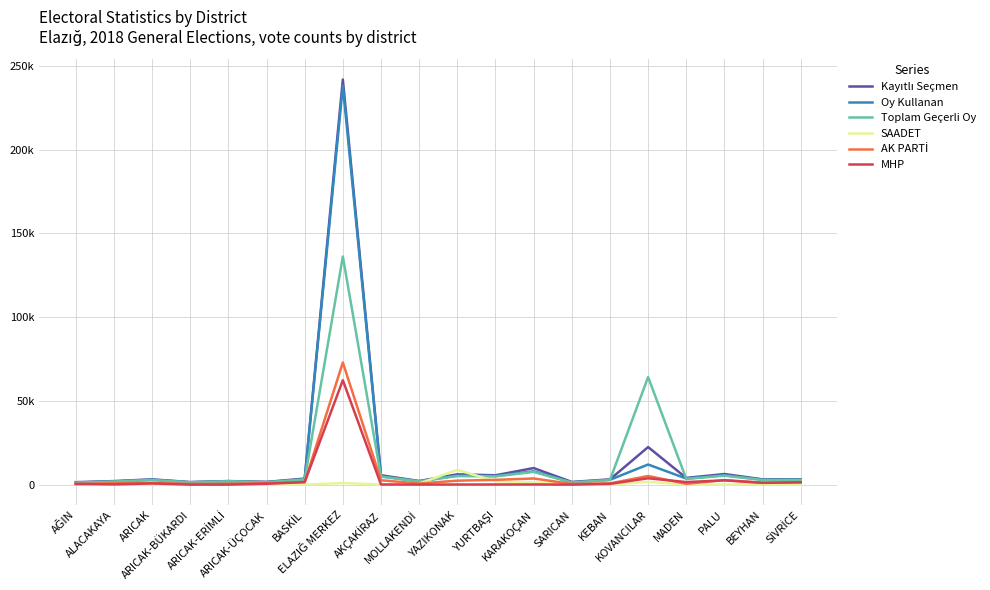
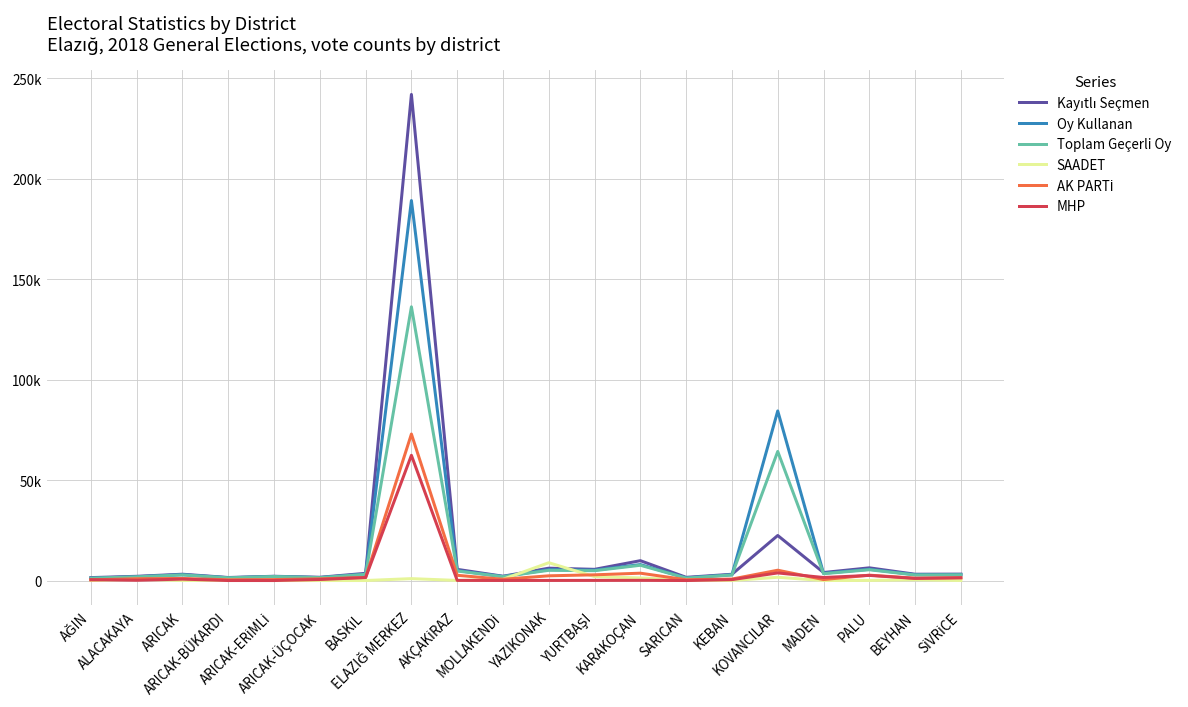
Oy Kullanan, ELAZIĞ MERKEZ: 238000 -> 189000
Oy Kullanan, KOVANCILAR: 12000 -> 84000
